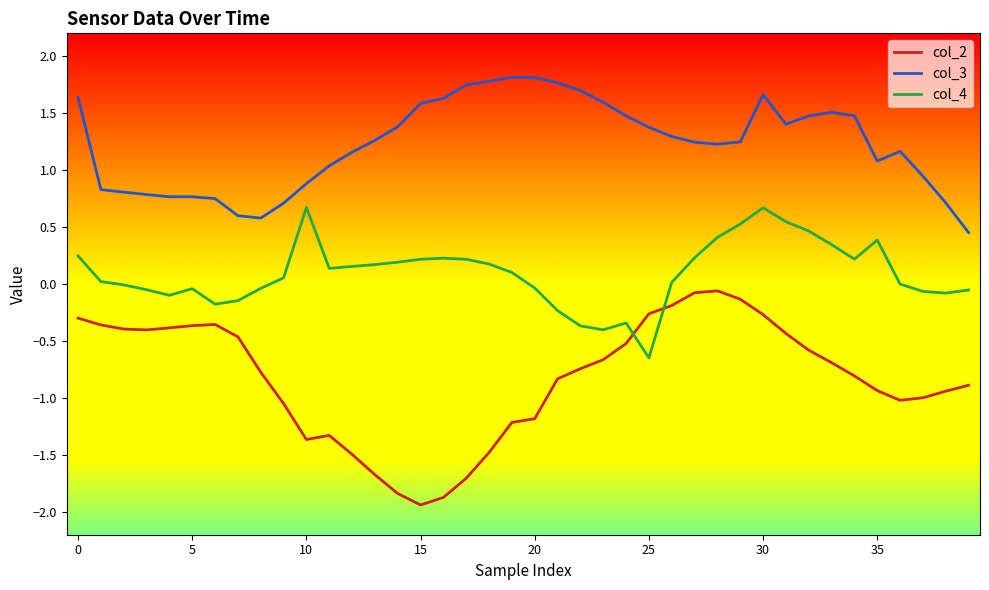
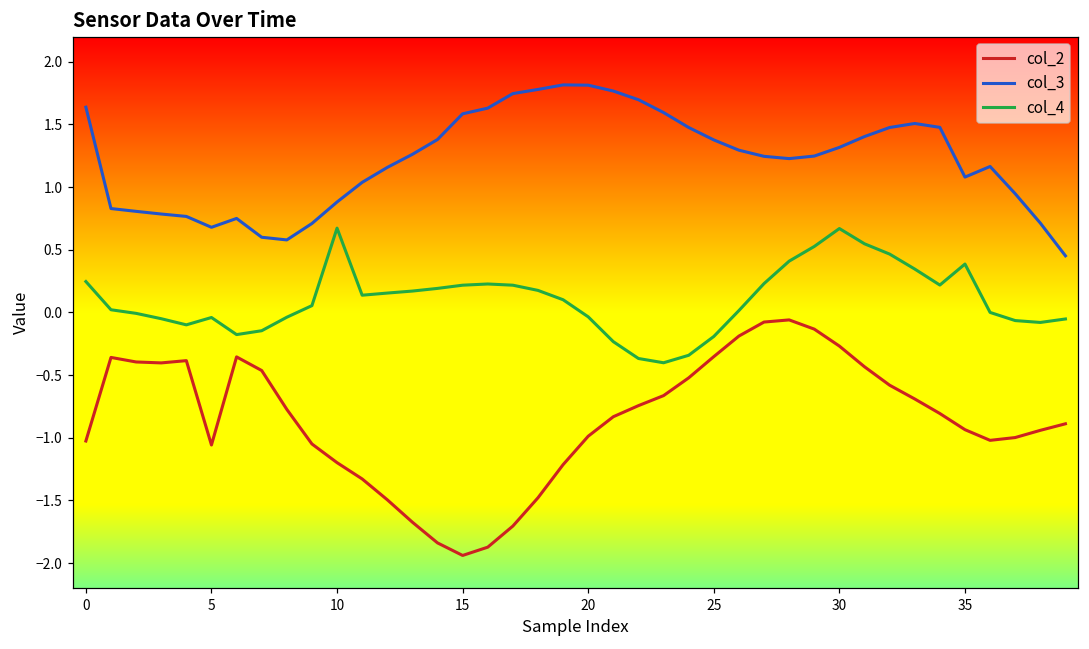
col_2, 0: -0.30 -> -1.03
col_2, 5: -0.37 -> -1.06
col_3, 5: 0.77 -> 0.68
col_2, 10: -1.36 -> -1.20
col_2, 20: -1.18 -> -0.99
col_2, 25: -0.26 -> -0.35
col_4, 25: -0.65 -> -0.19
col_3, 30: 1.66 -> 1.32
